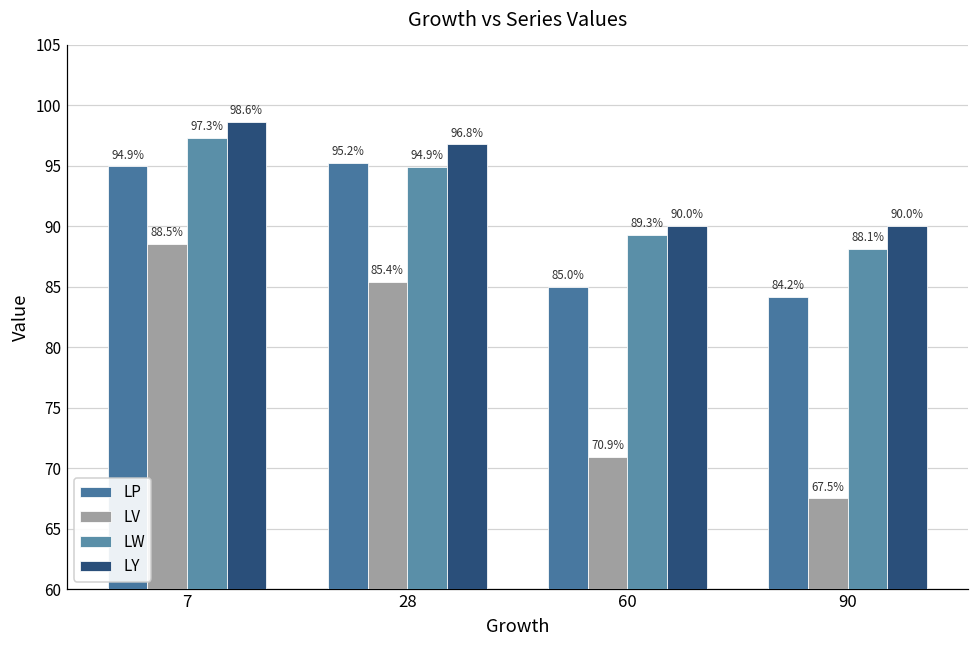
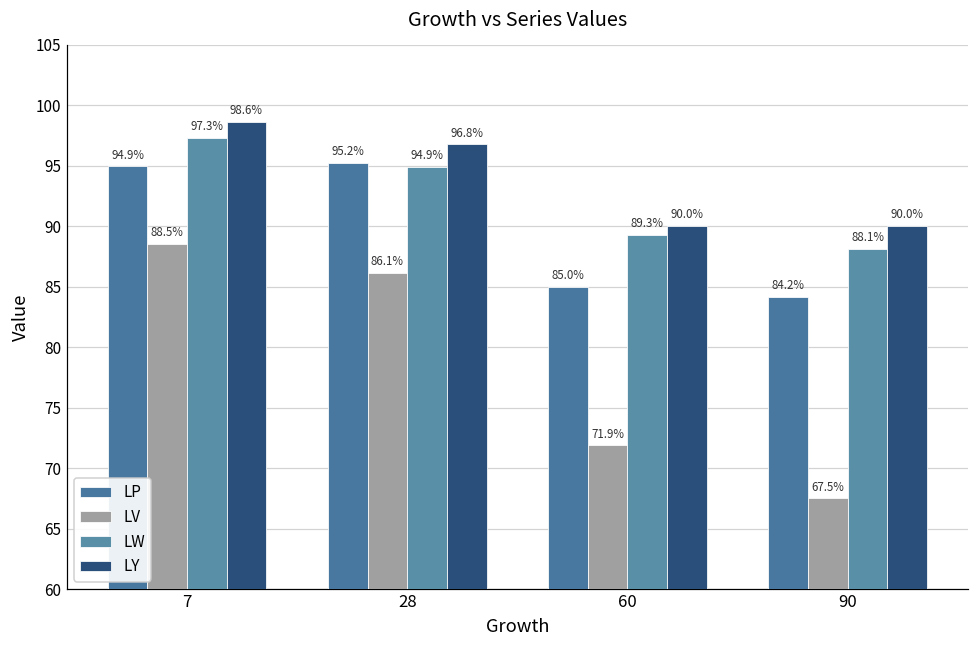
LV, 28: 85.4% -> 86.1%
LV, 60: 70.9% -> 71.9%
